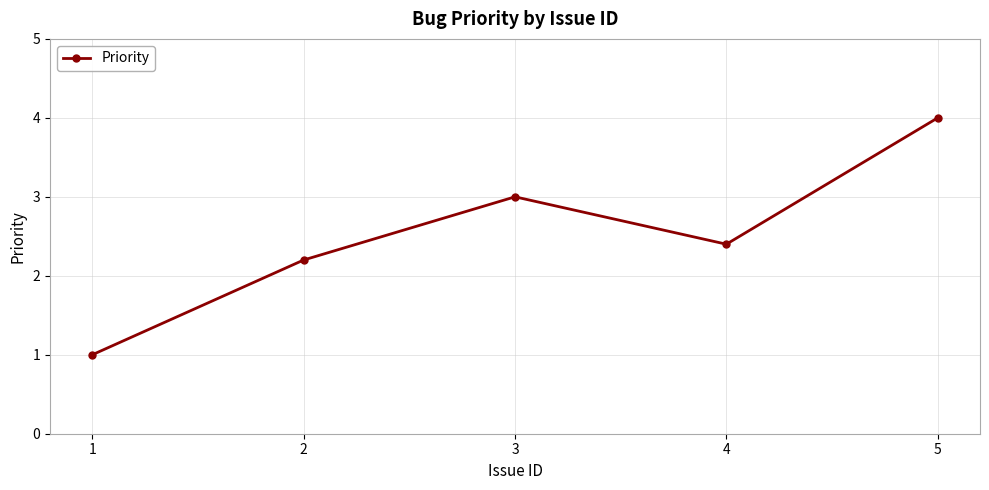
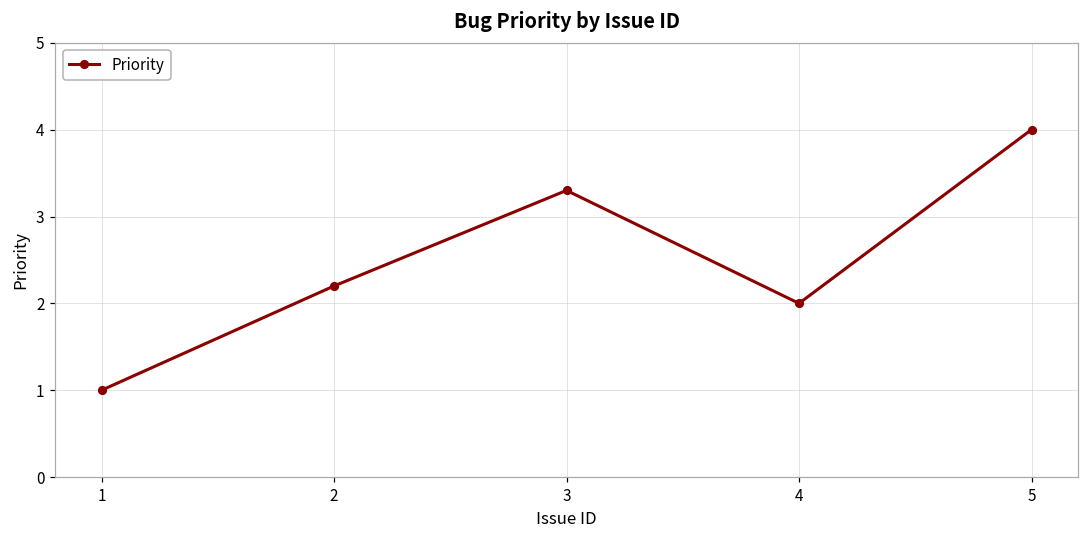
3: 3.0 -> 3.3
4: 2.4 -> 2.0
